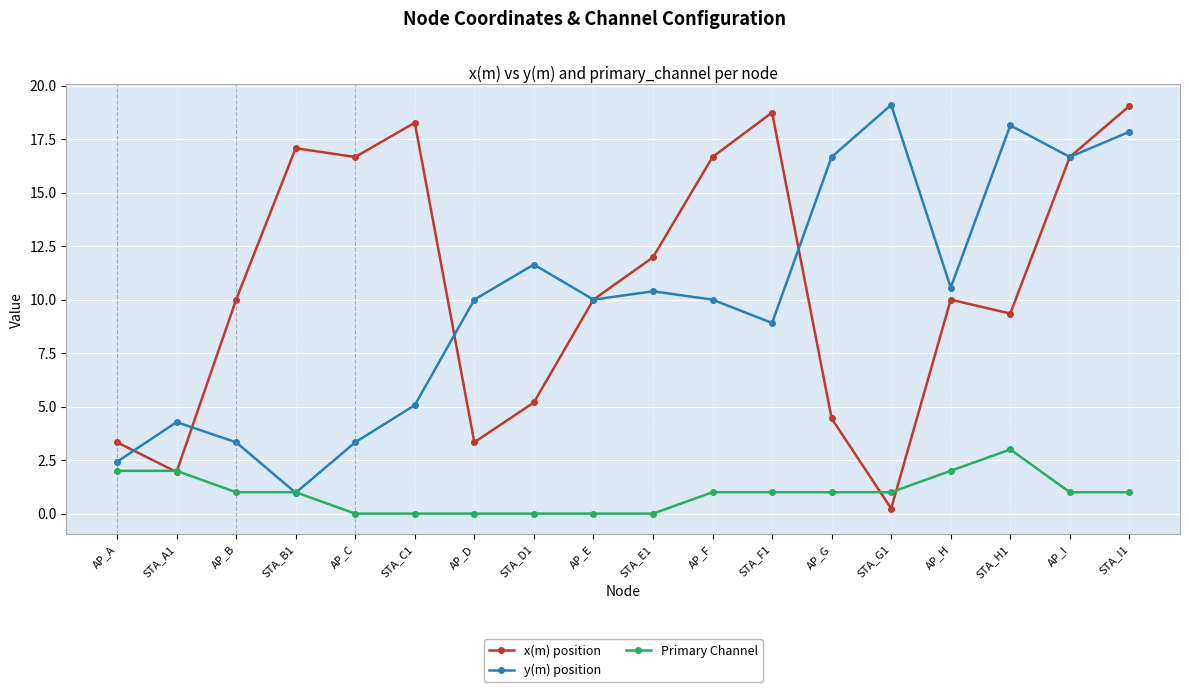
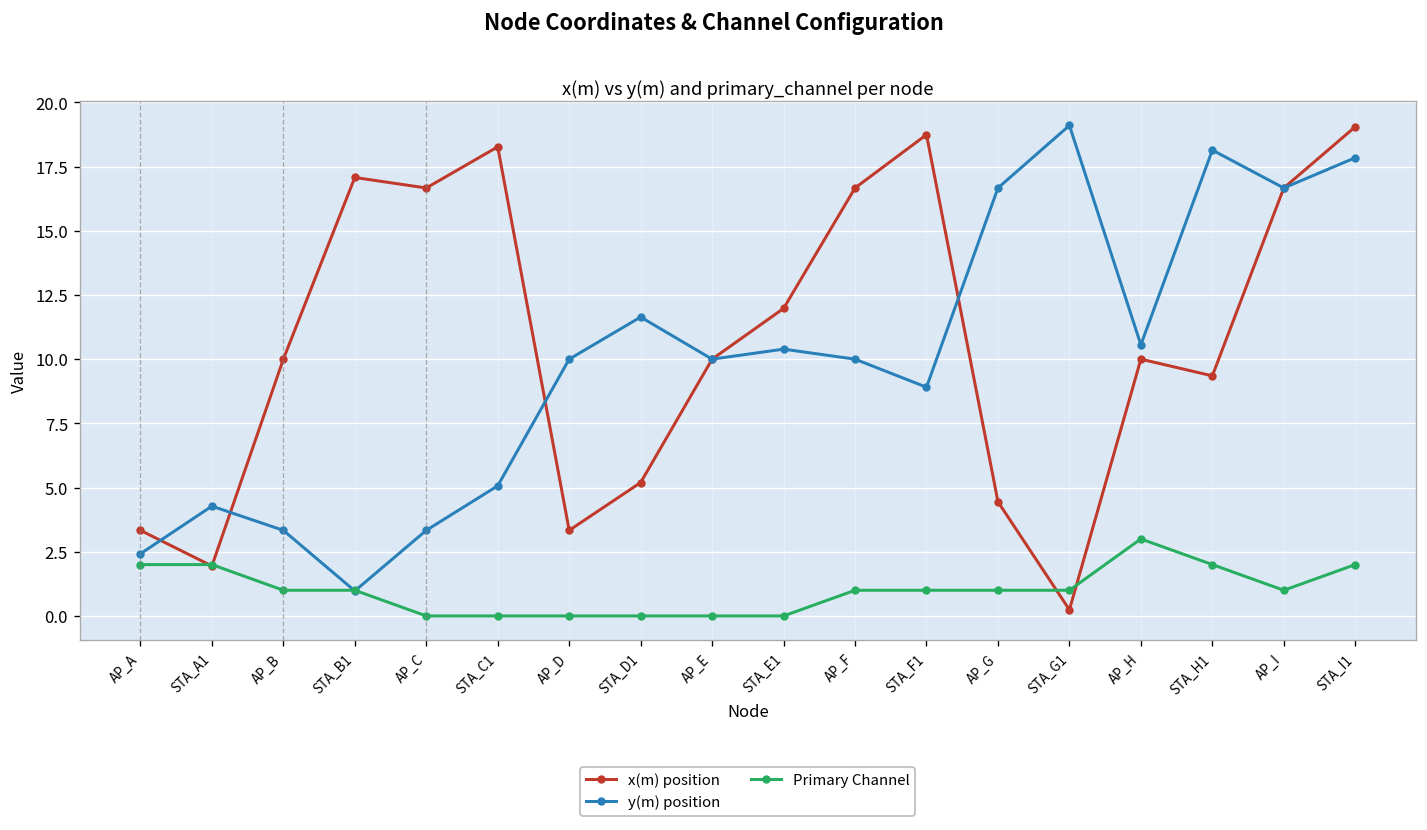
Primary Channel, AP_H: 2 -> 3
Primary Channel, STA_H1: 3 -> 2
Primary Channel, STA_I1: 1 -> 2
